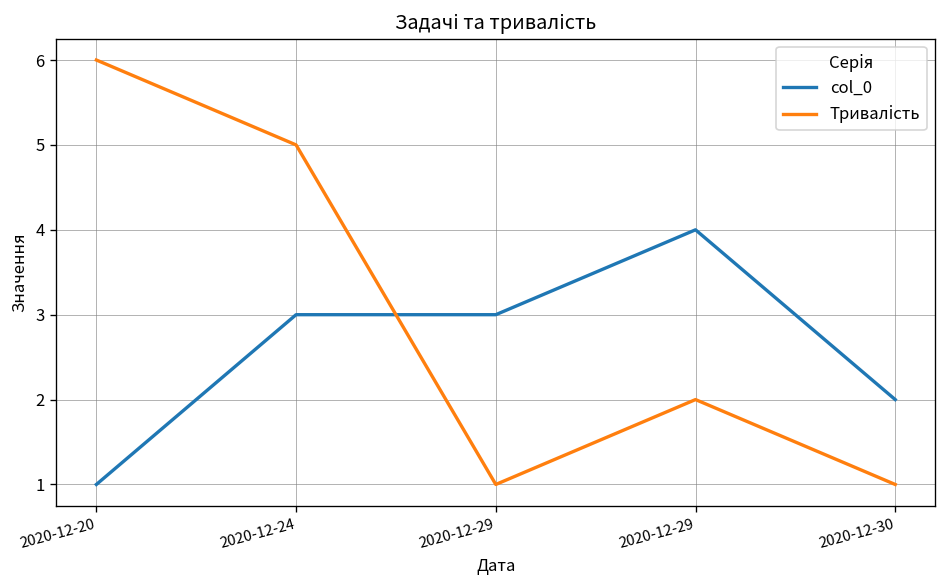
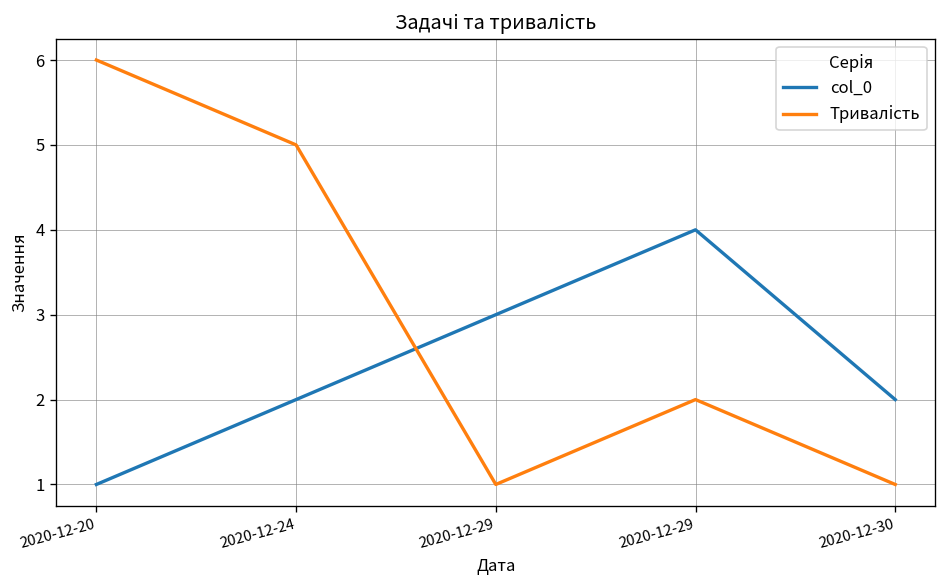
col_0, 2020-12-24: 3 -> 2
